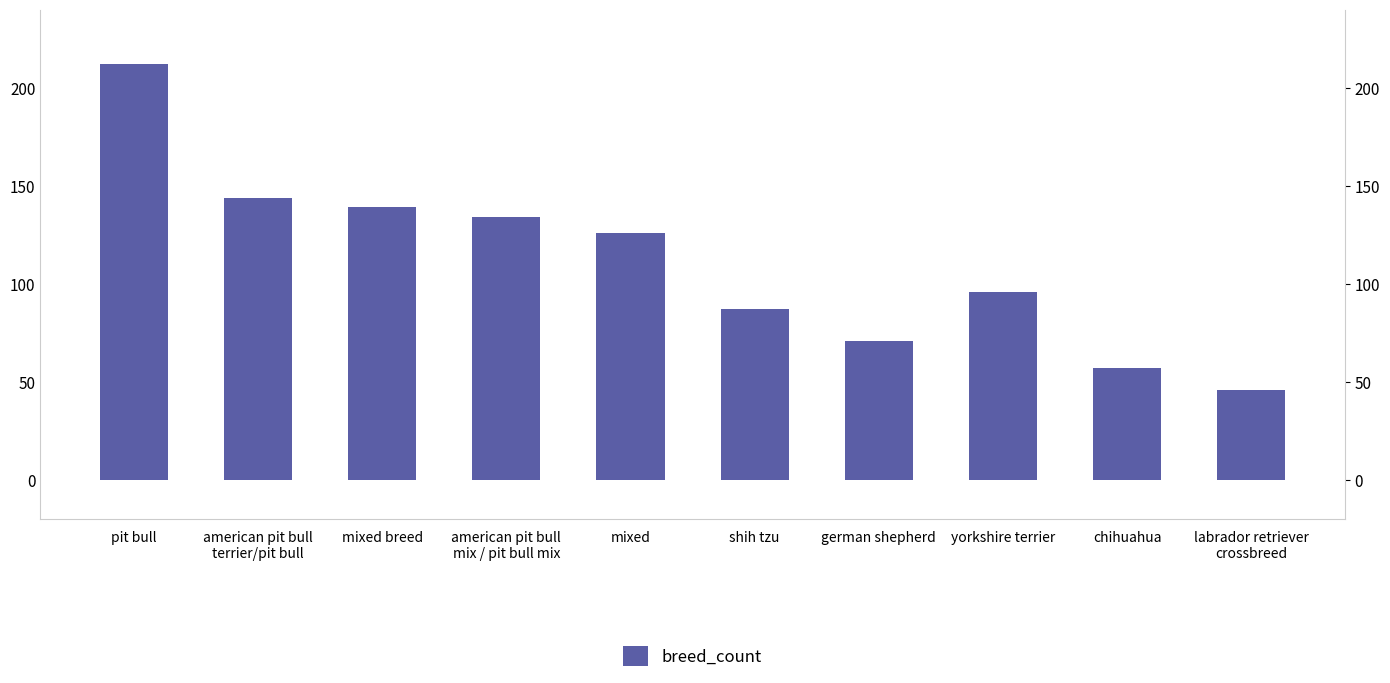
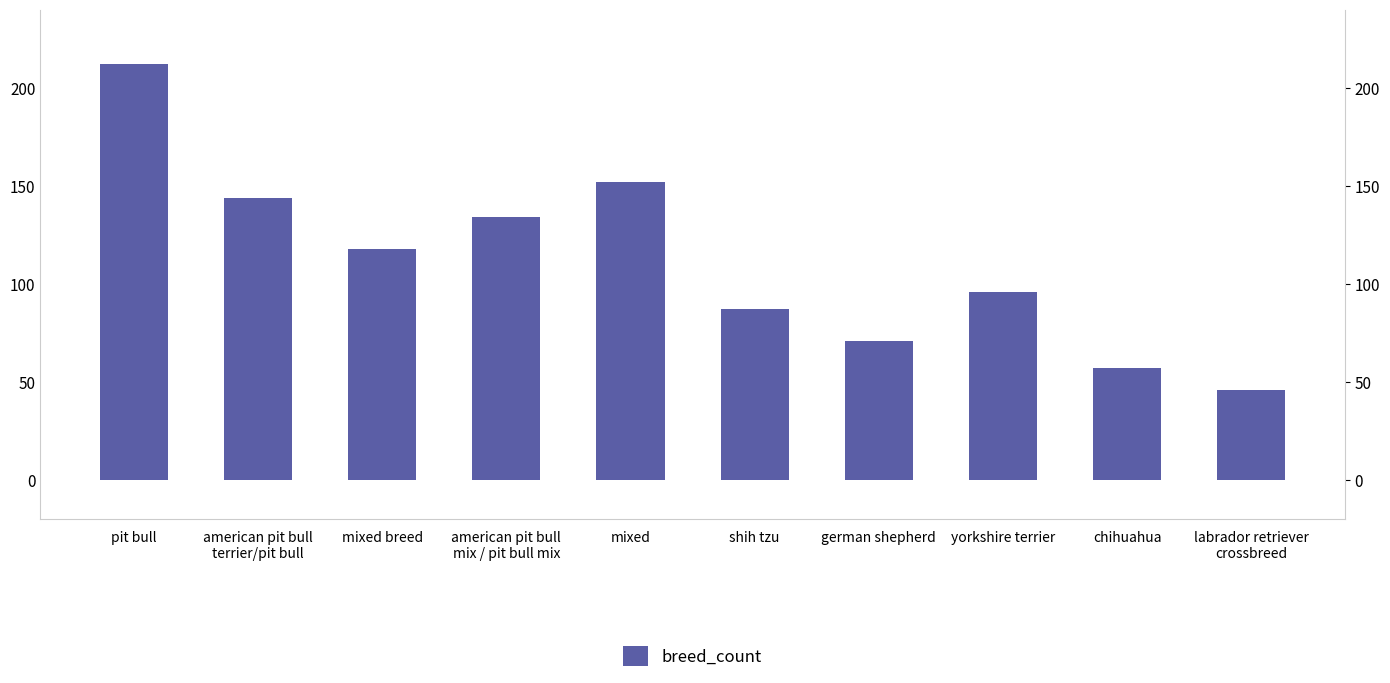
mixed breed: 139 -> 118
mixed: 126 -> 152
